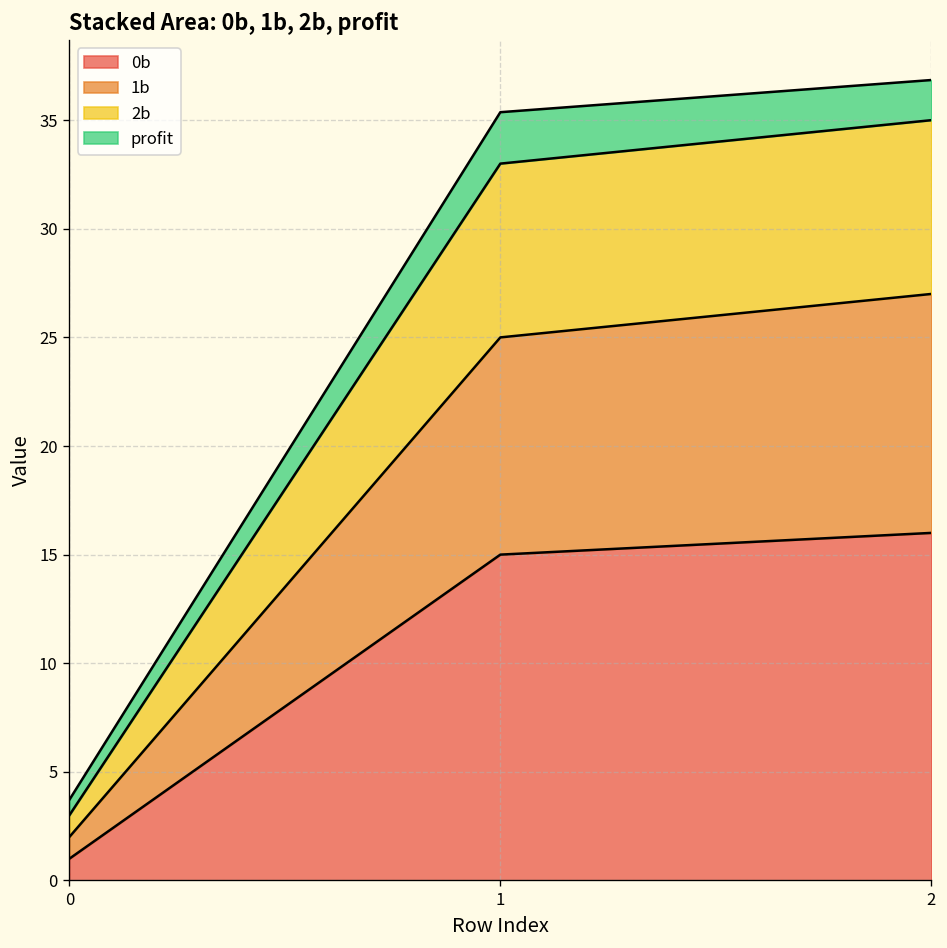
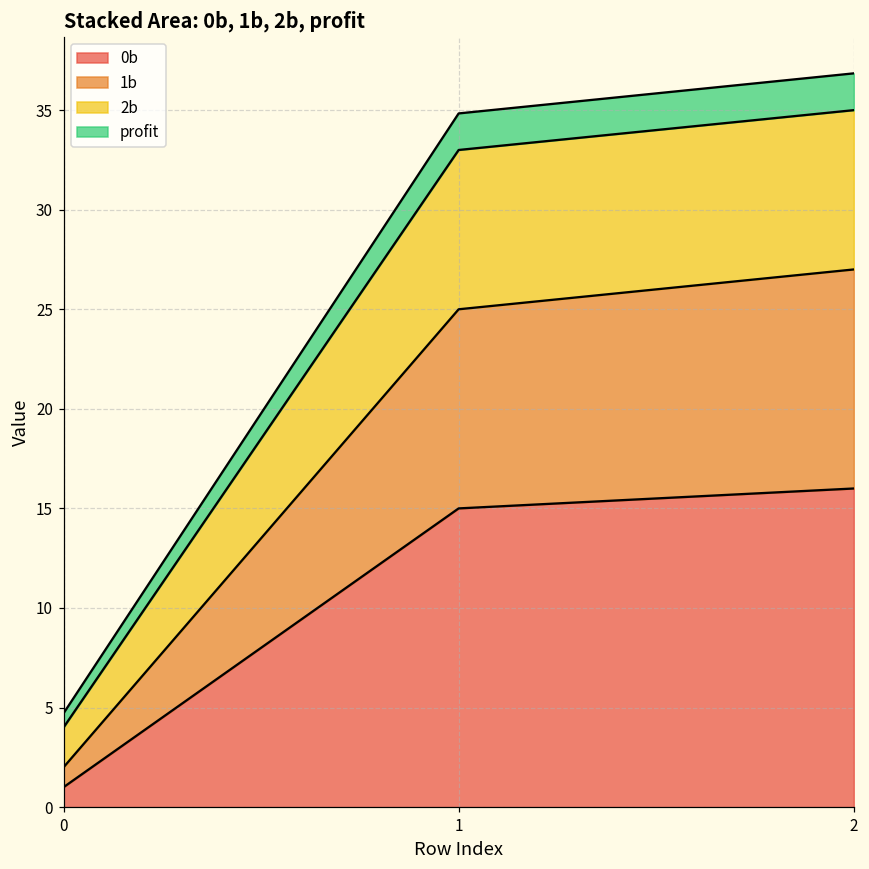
2b, 0: 1 -> 2
profit, 1: 2.4 -> 1.8
